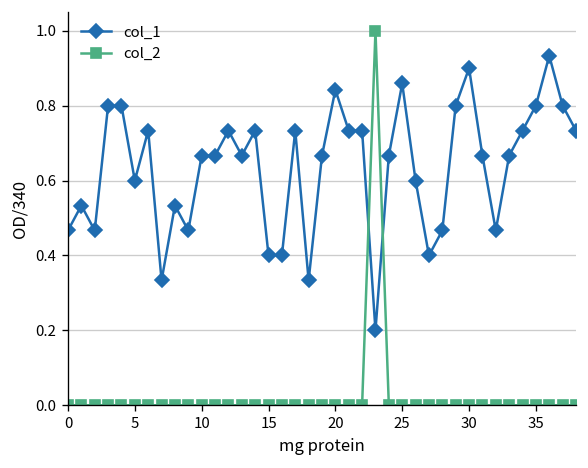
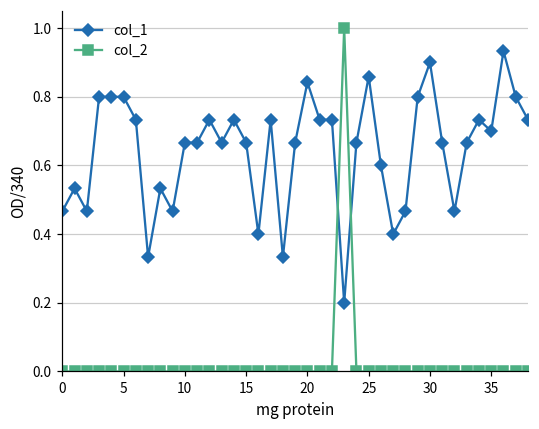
col_1, 5: 0.6 -> 0.8
col_1, 15: 0.40 -> 0.67
col_1, 35: 0.8 -> 0.7
